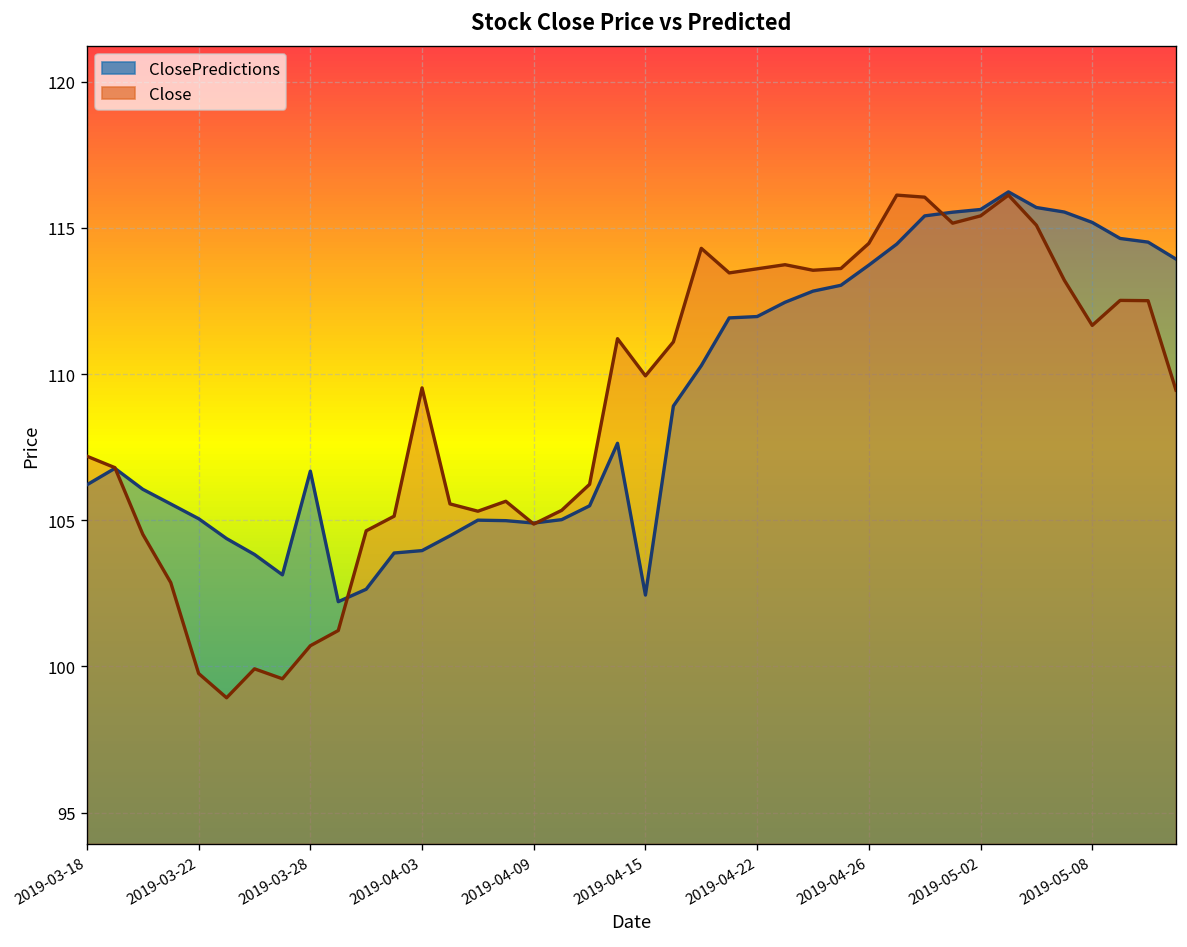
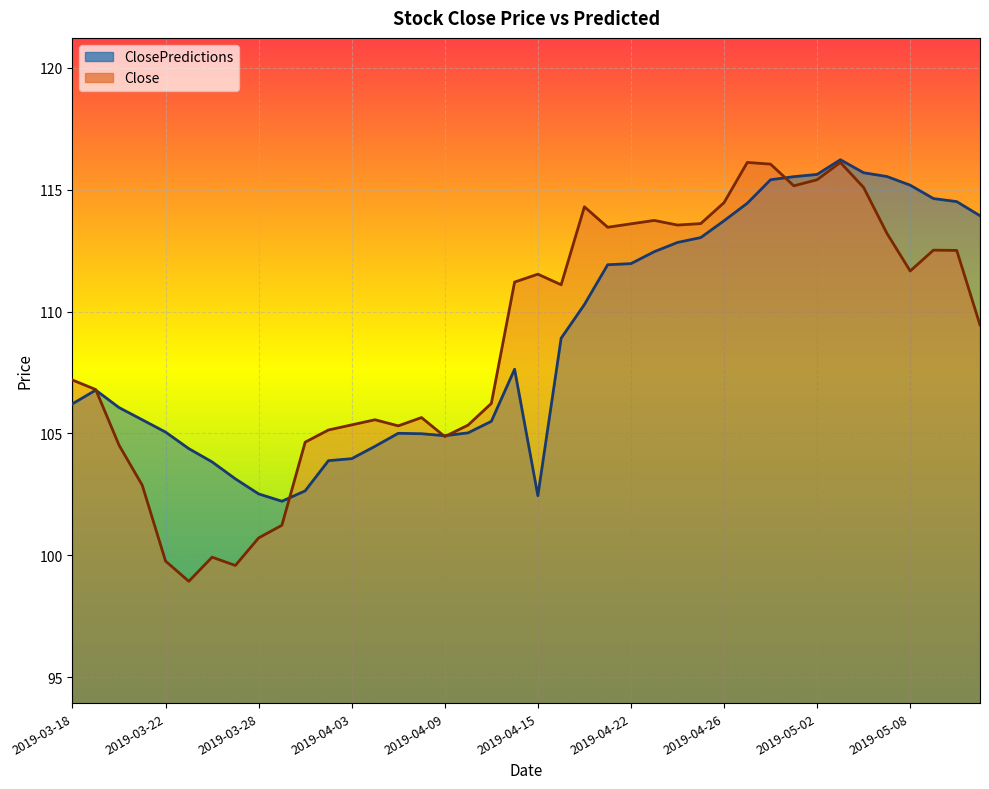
ClosePredictions, 2019-03-28: 106.7 -> 102.5
Close, 2019-04-03: 109.5 -> 105.3
Close, 2019-04-15: 109.9 -> 111.5
